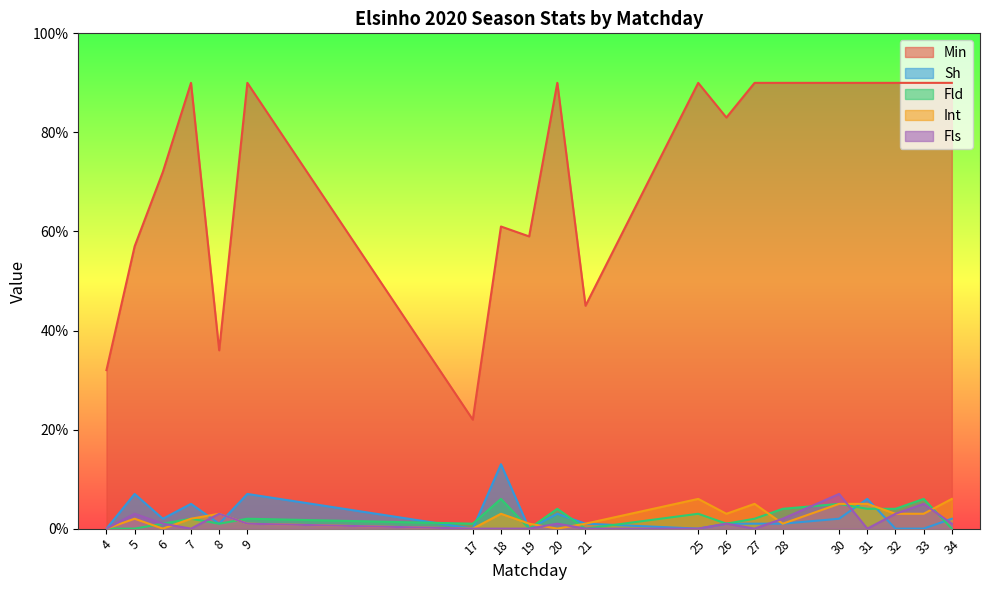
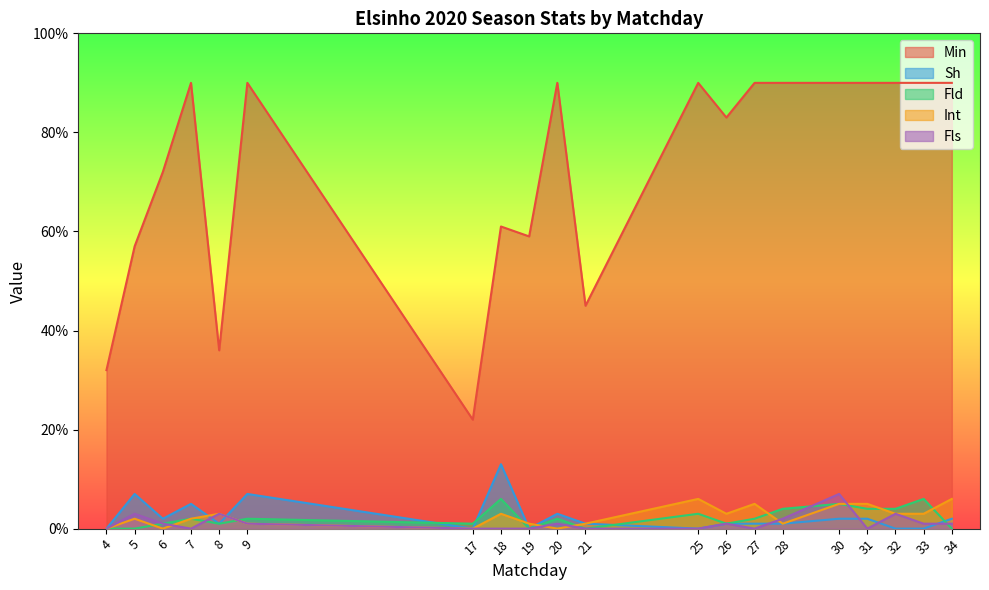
Fld, 20: 4% -> 2%
Sh, 31: 6% -> 2%
Fls, 33: 5% -> 1%
